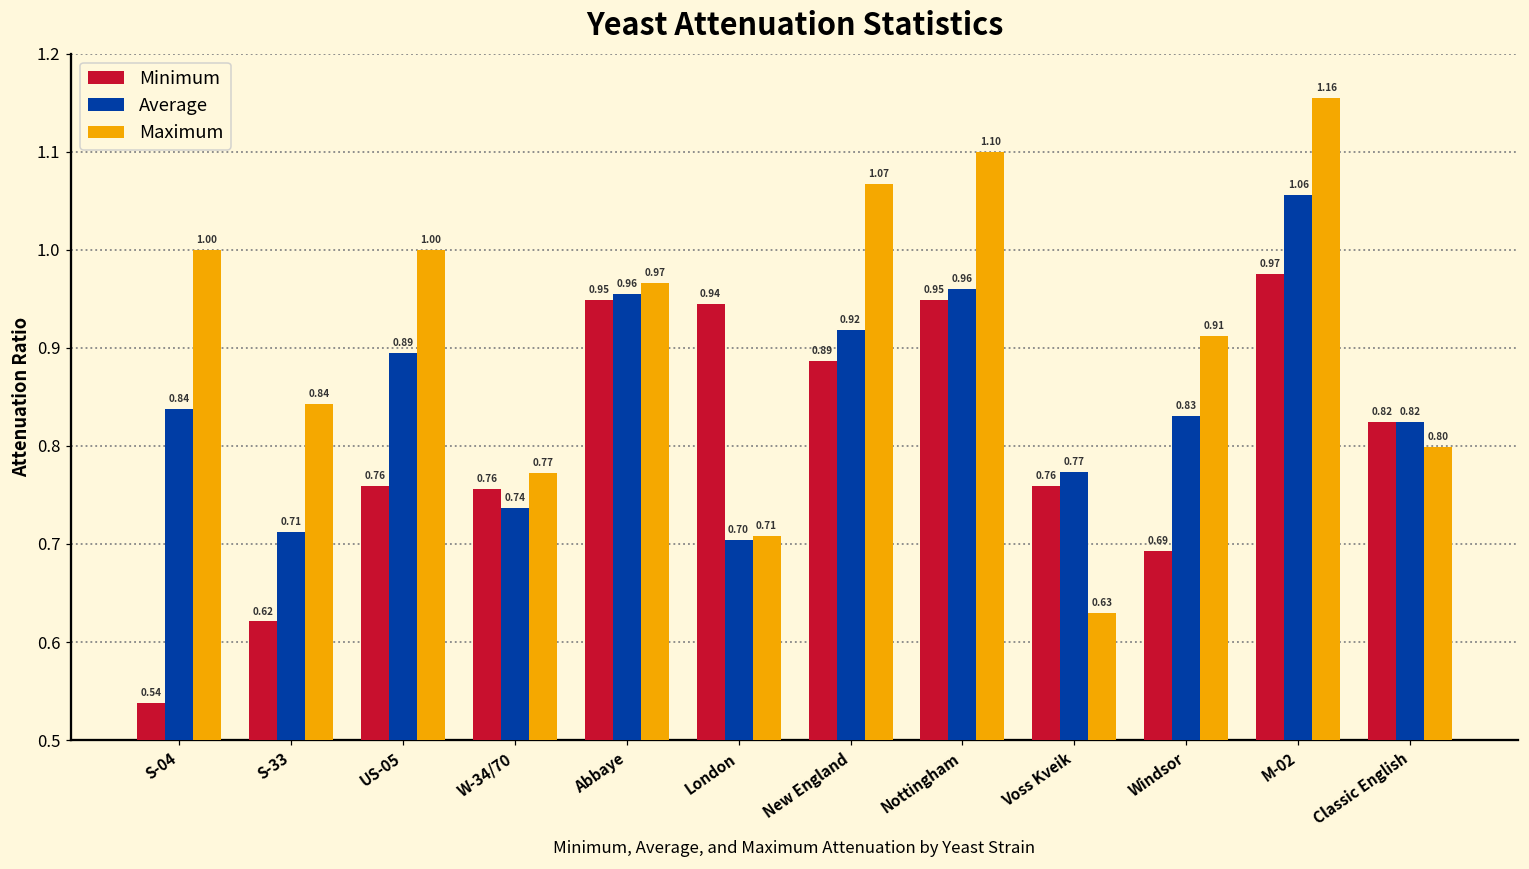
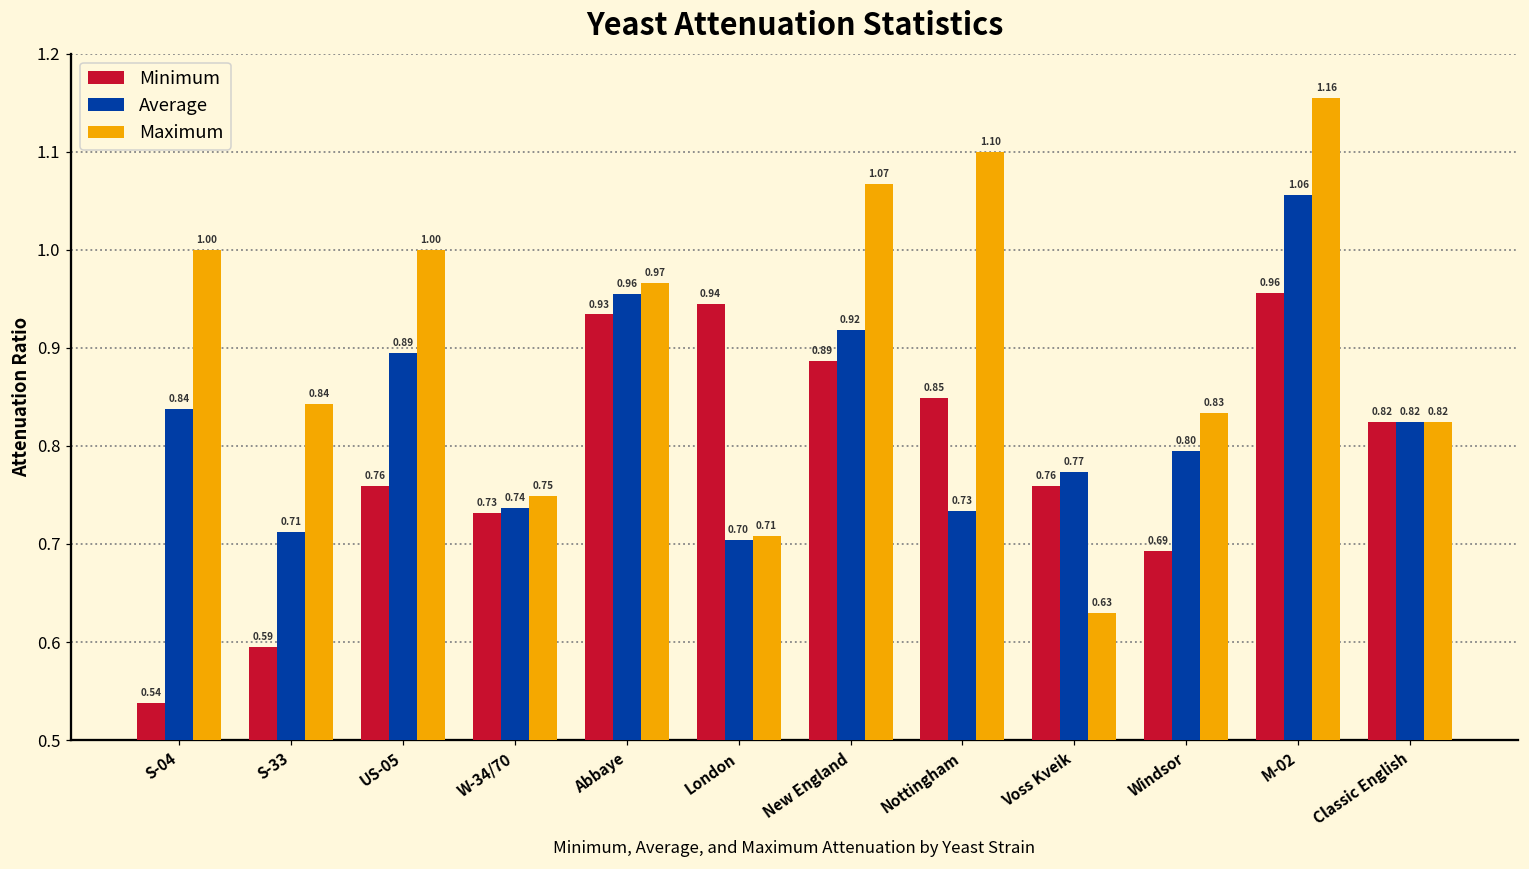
Minimum, S-33: 0.62 -> 0.59
Minimum, W-34/70: 0.76 -> 0.73
Maximum, W-34/70: 0.77 -> 0.75
Minimum, Abbaye: 0.95 -> 0.93
Minimum, Nottingham: 0.95 -> 0.85
Average, Nottingham: 0.96 -> 0.73
Average, Windsor: 0.83 -> 0.80
Maximum, Windsor: 0.91 -> 0.83
Minimum, M-02: 0.97 -> 0.96
Maximum, Classic English: 0.80 -> 0.82
